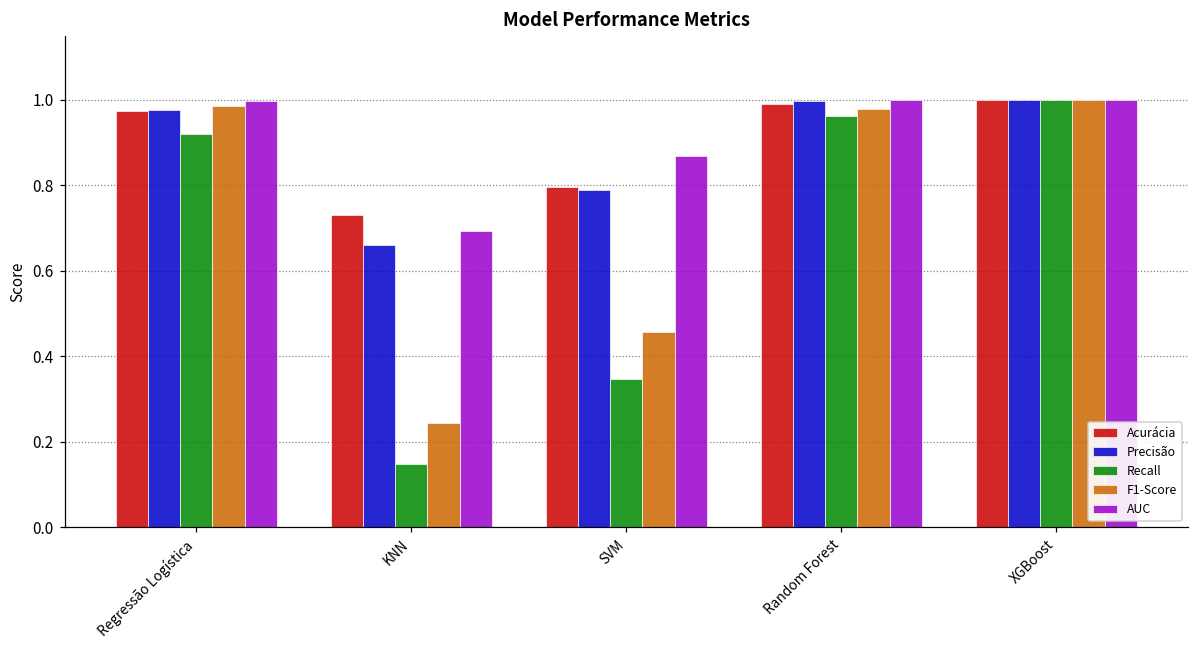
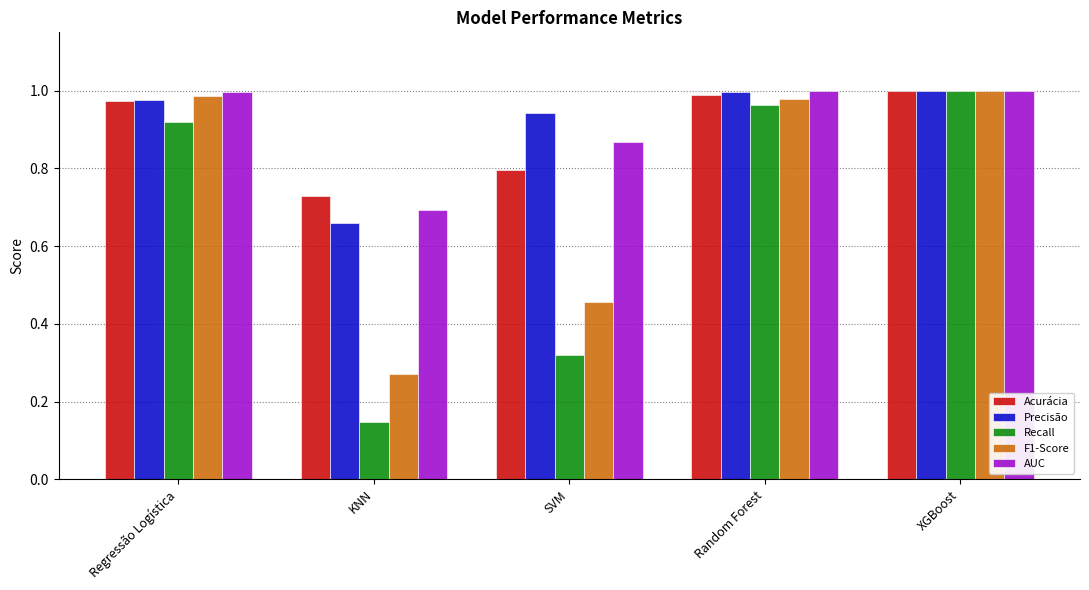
F1-Score, KNN: 0.24 -> 0.27
Precisão, SVM: 0.79 -> 0.94
Recall, SVM: 0.35 -> 0.32
